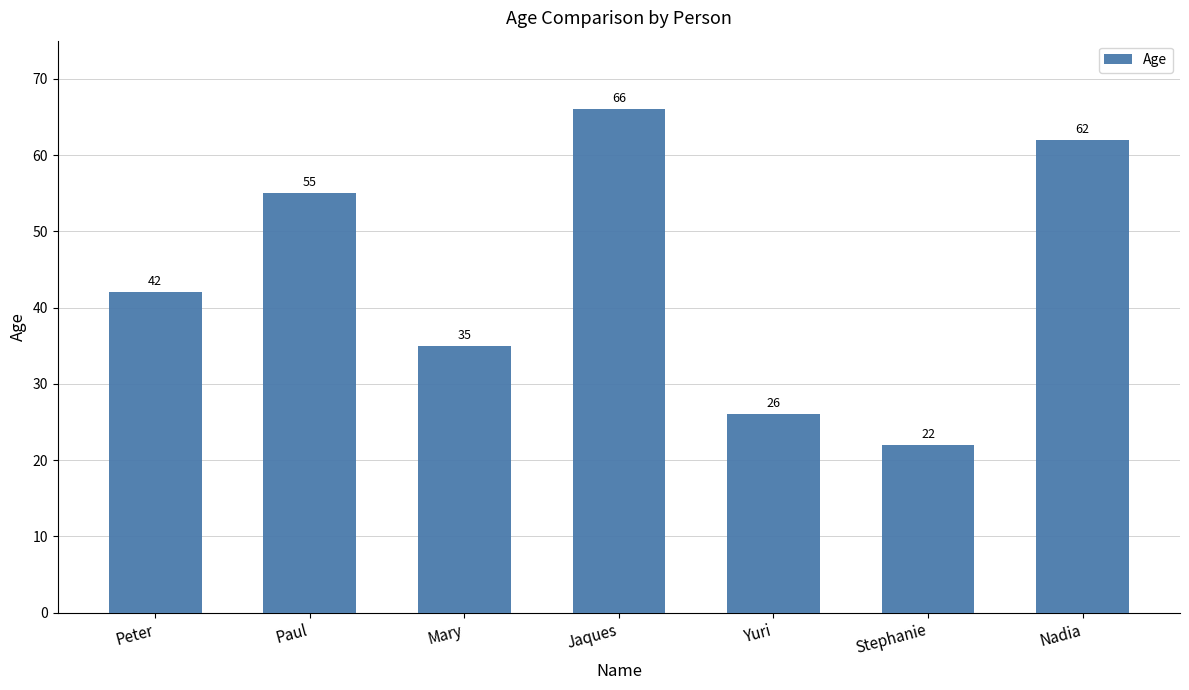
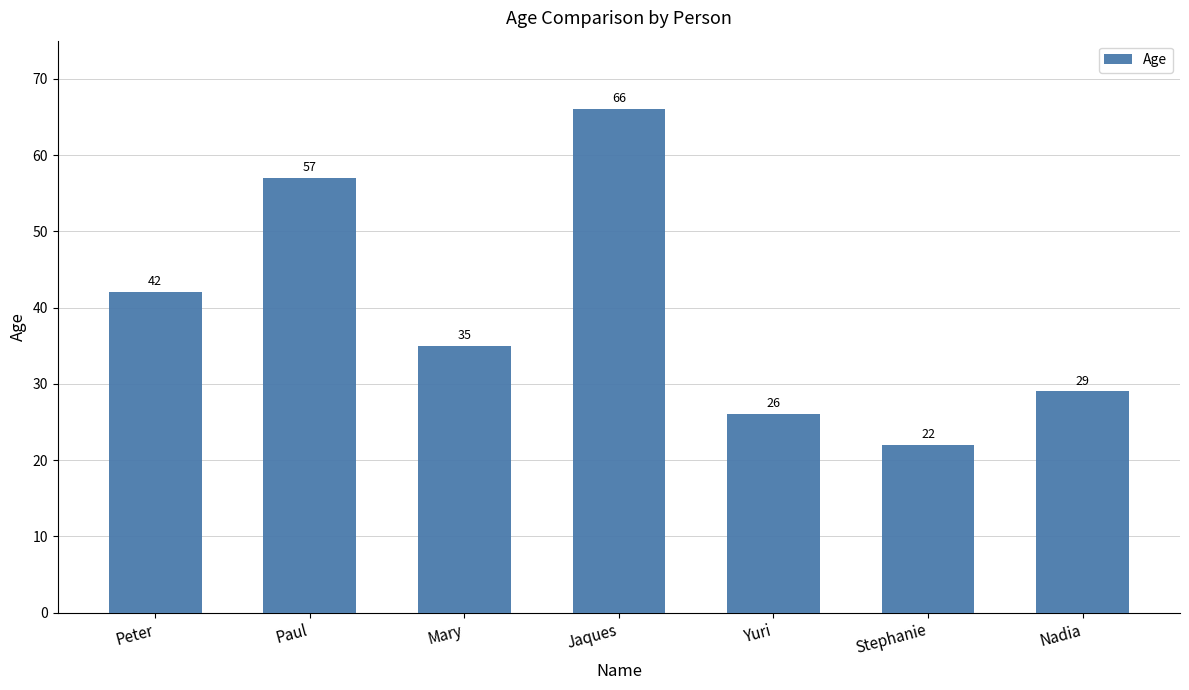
Paul: 55 -> 57
Nadia: 62 -> 29
